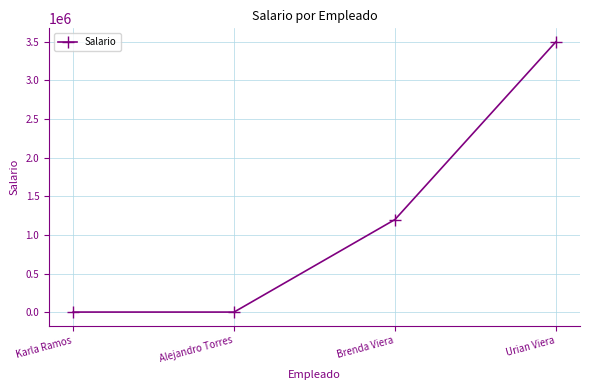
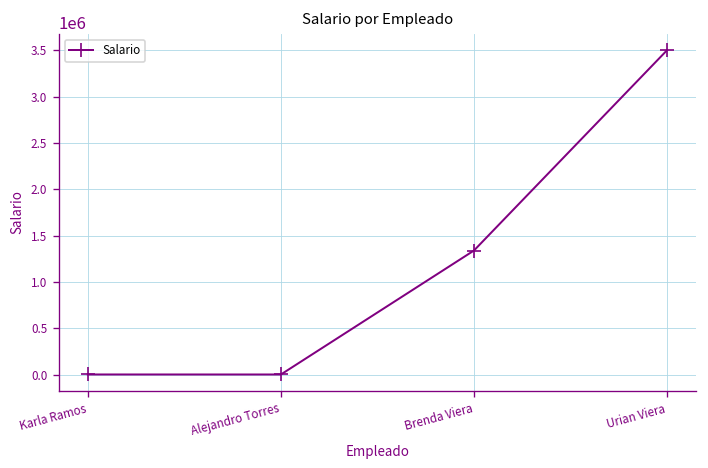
Brenda Viera: 1200000 -> 1300000
